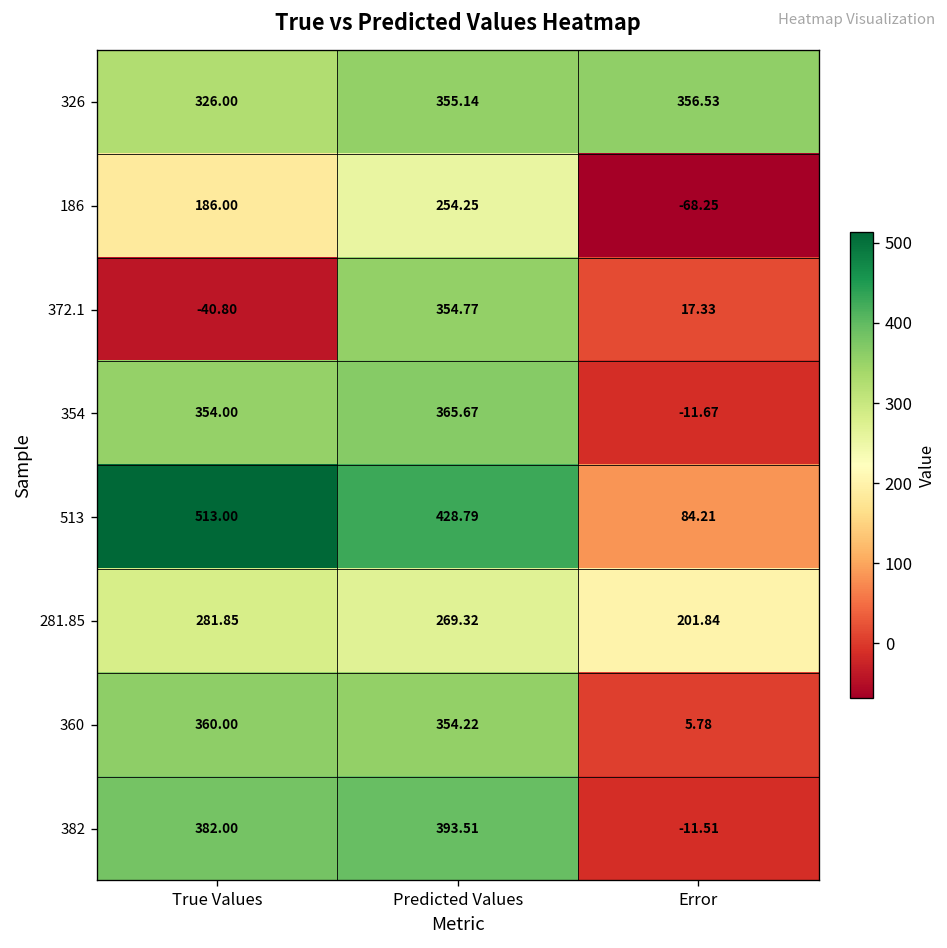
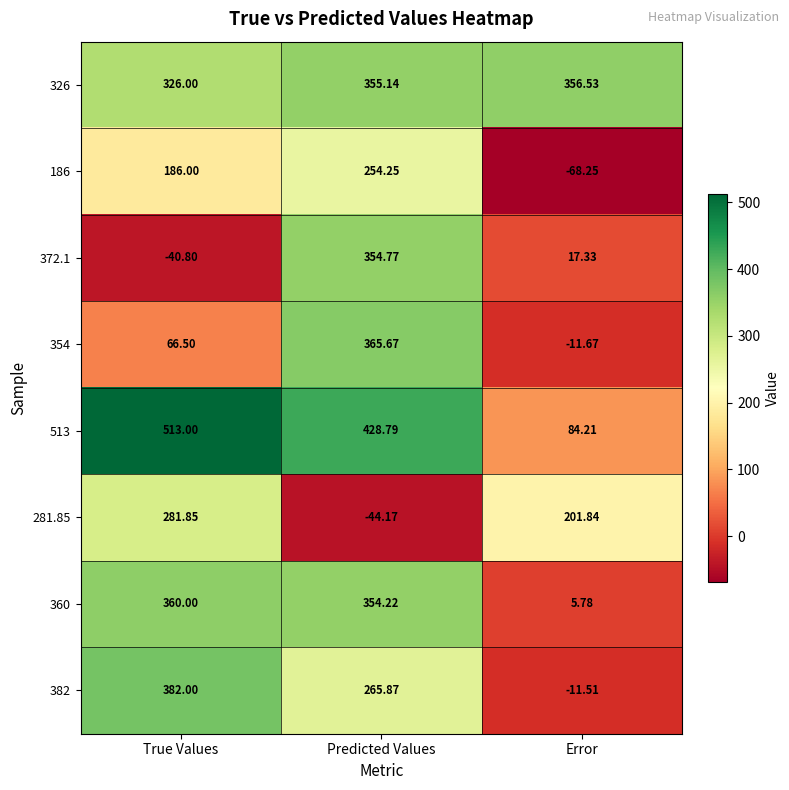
354, True Values: 354.00 -> 66.50
281.85, Predicted Values: 269.32 -> -44.17
382, Predicted Values: 393.51 -> 265.87
